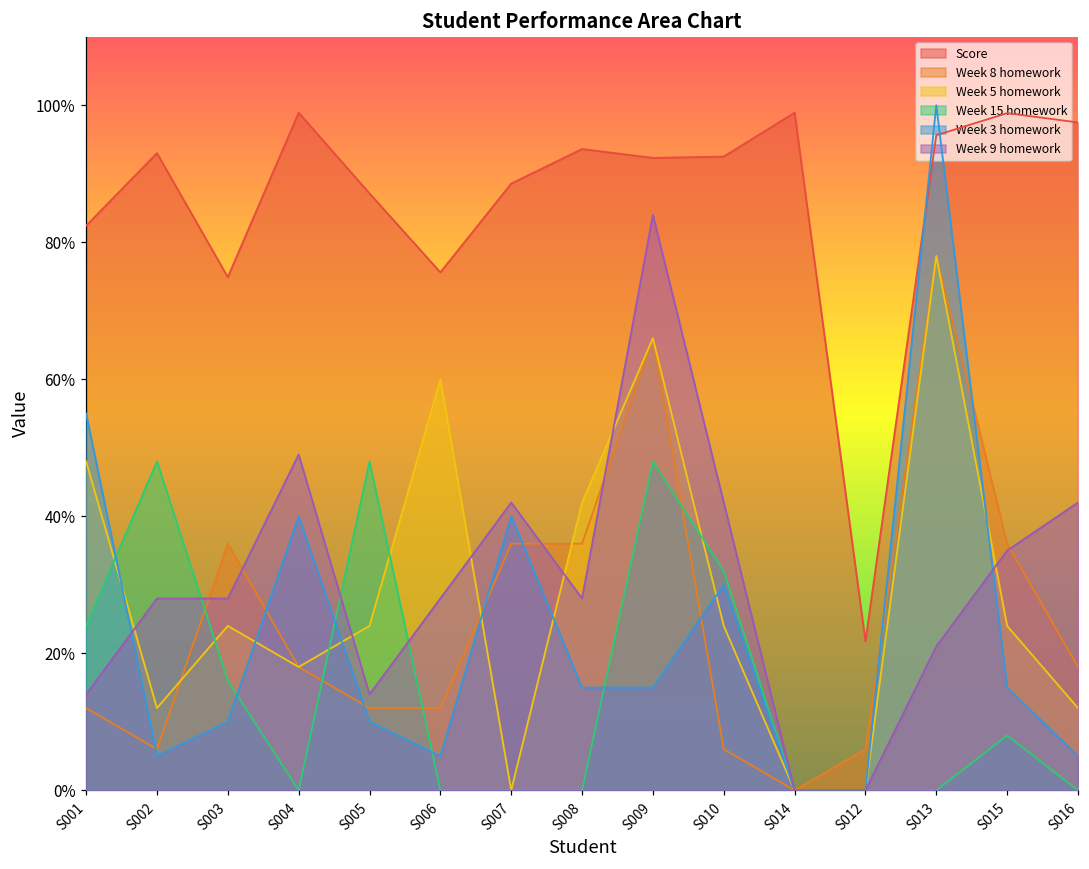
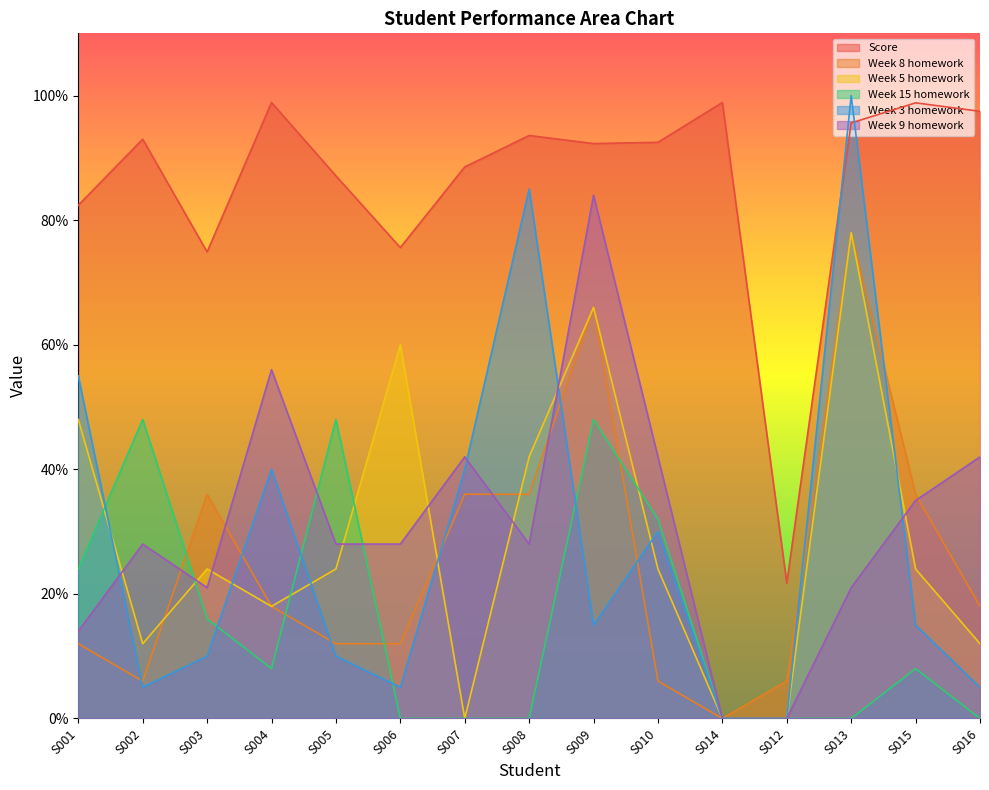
Week 9 homework, S003: 28% -> 21%
Week 15 homework, S004: 0% -> 8%
Week 9 homework, S004: 49% -> 56%
Week 9 homework, S005: 14% -> 28%
Week 3 homework, S008: 15% -> 85%
